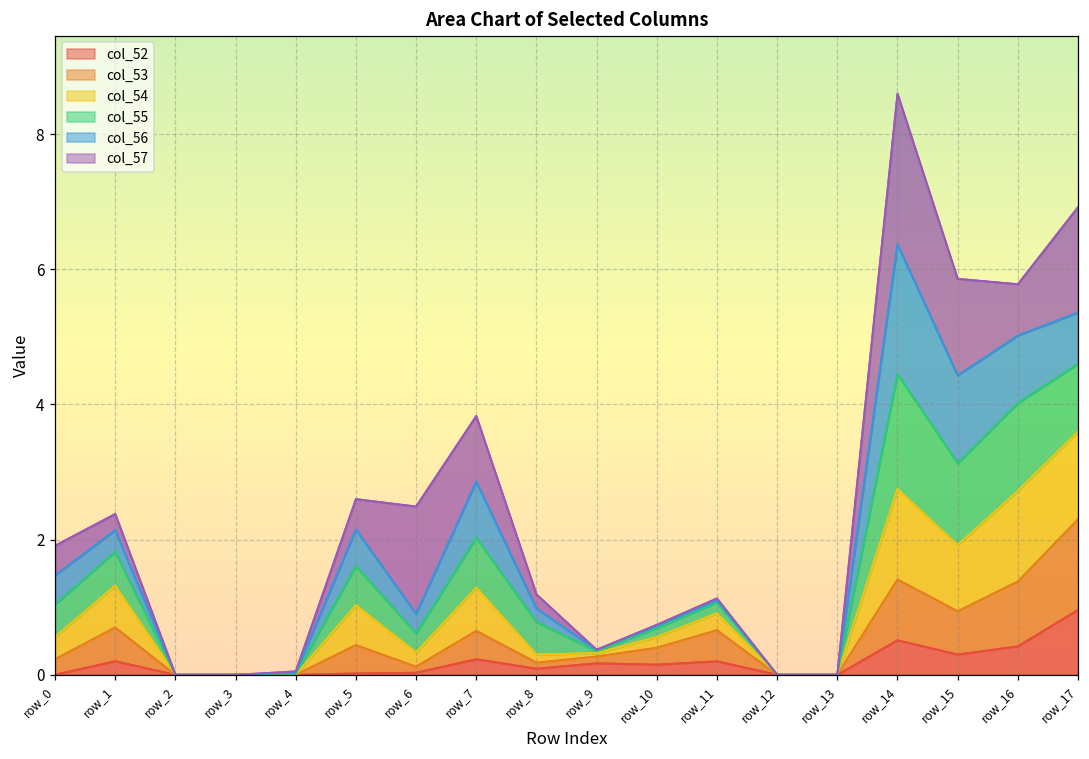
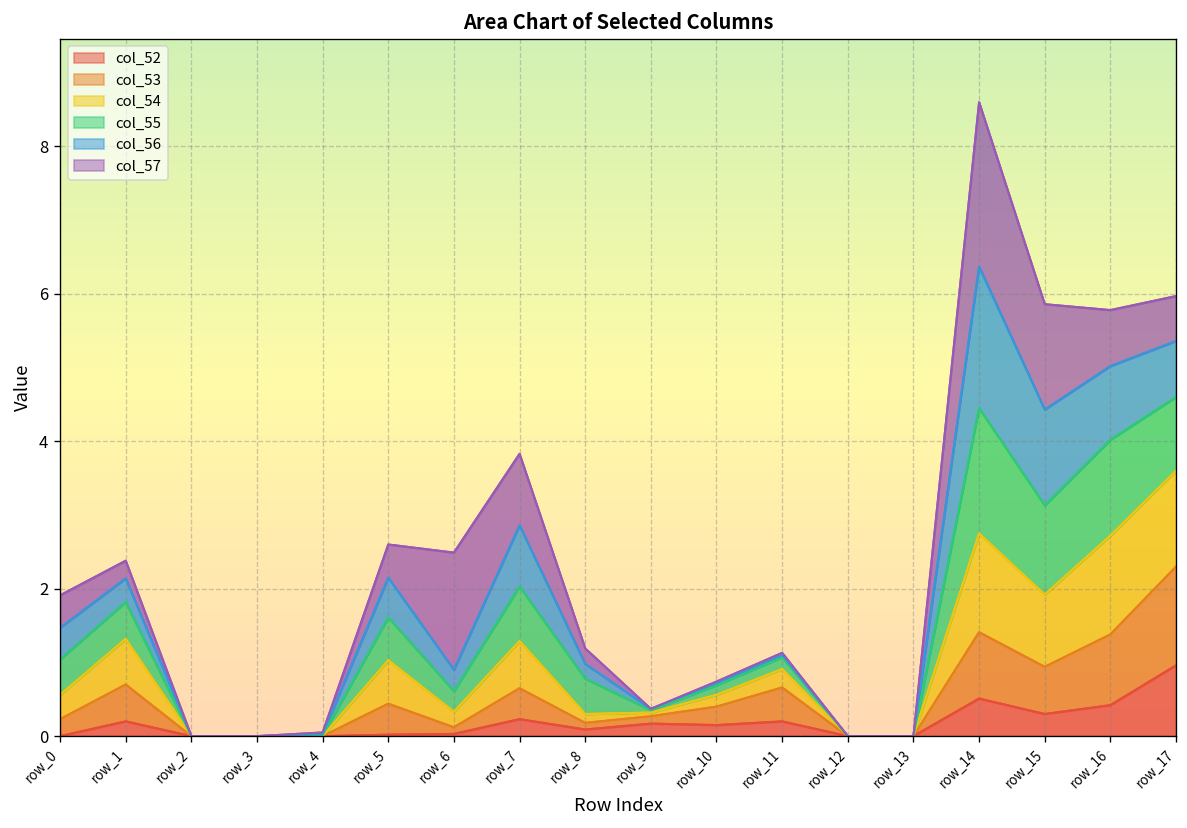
col_57, row_17: 1.6 -> 0.6
